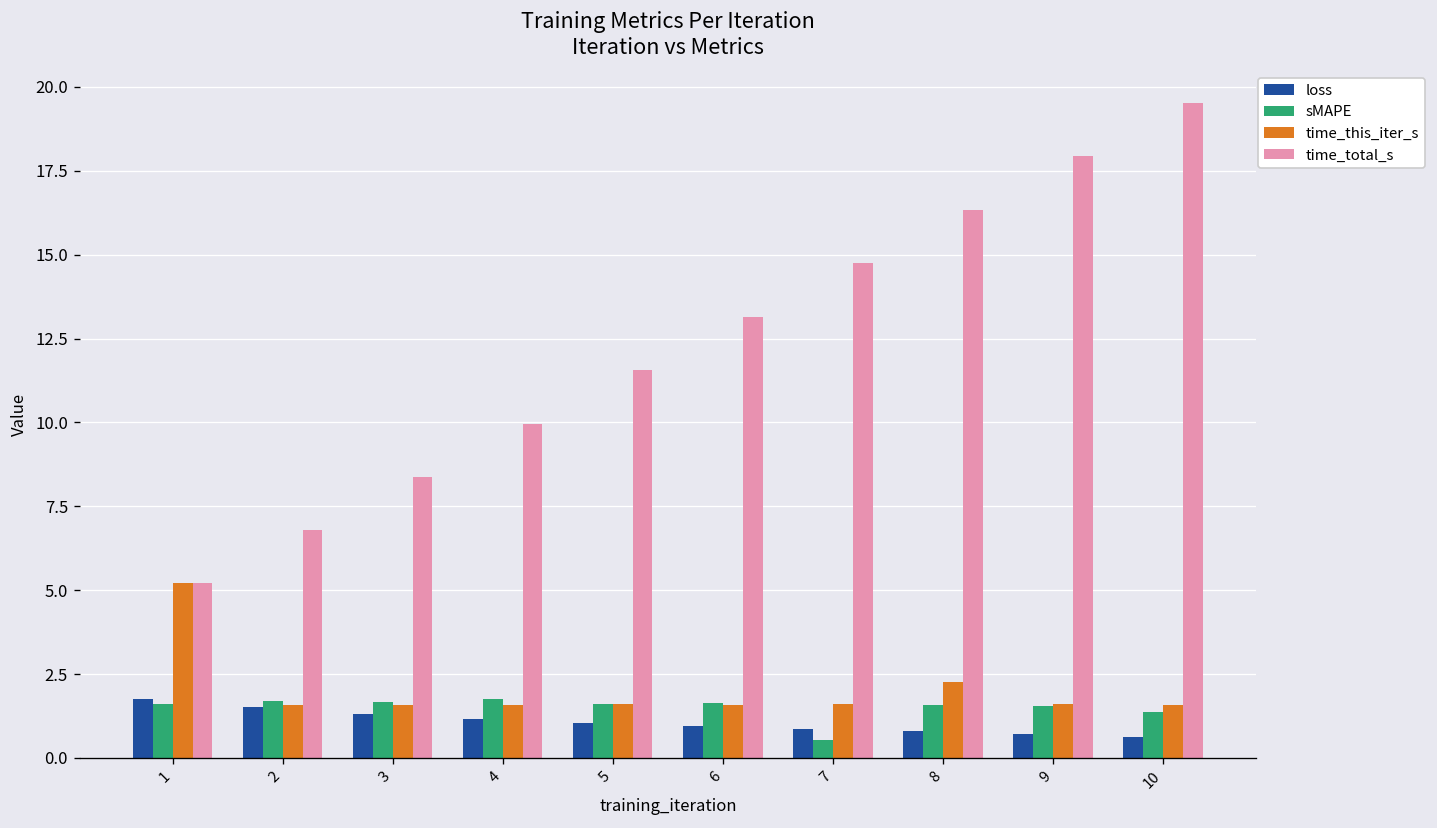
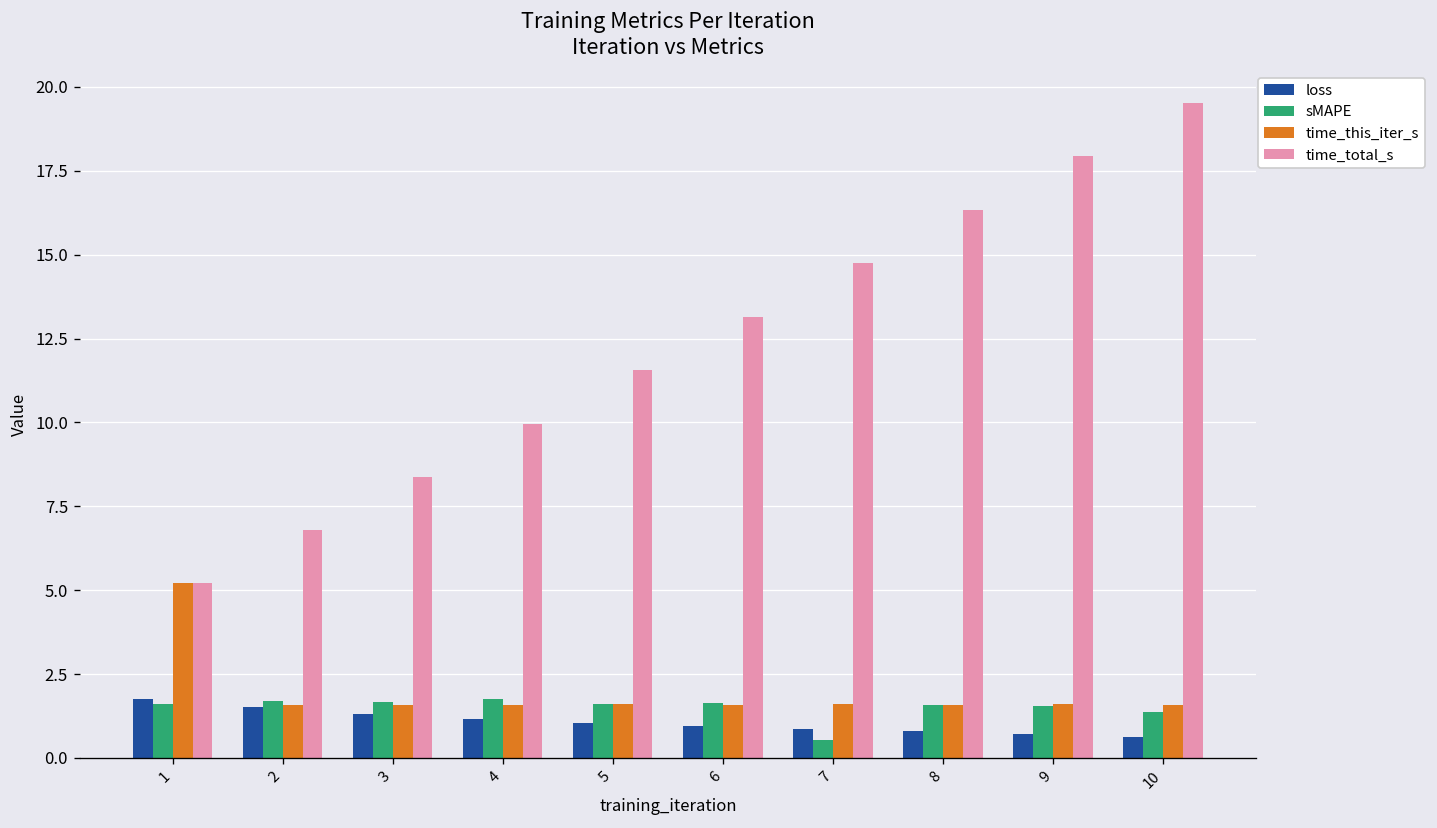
time_this_iter_s, 8: 2.3 -> 1.6
